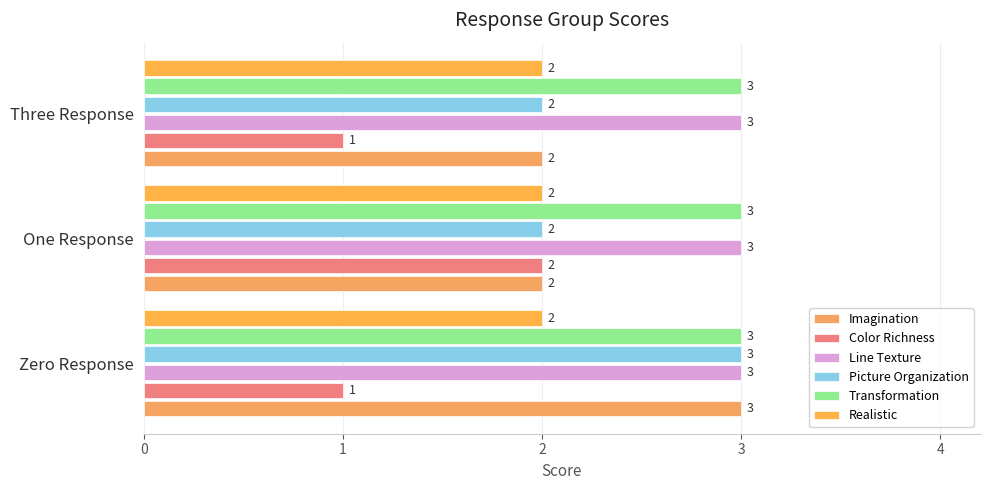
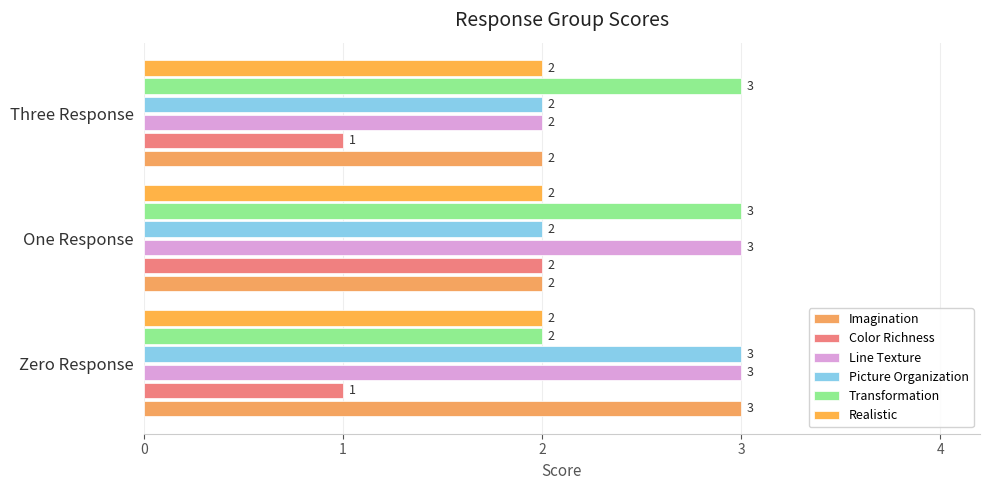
Line Texture, Three Response: 3 -> 2
Transformation, Zero Response: 3 -> 2
